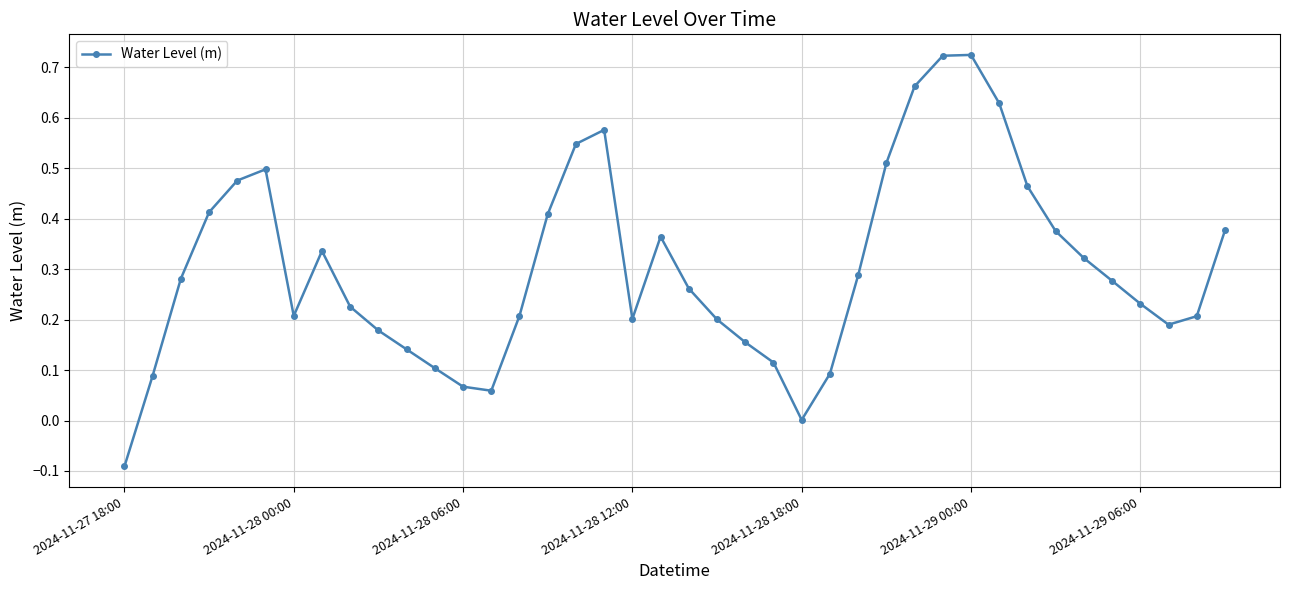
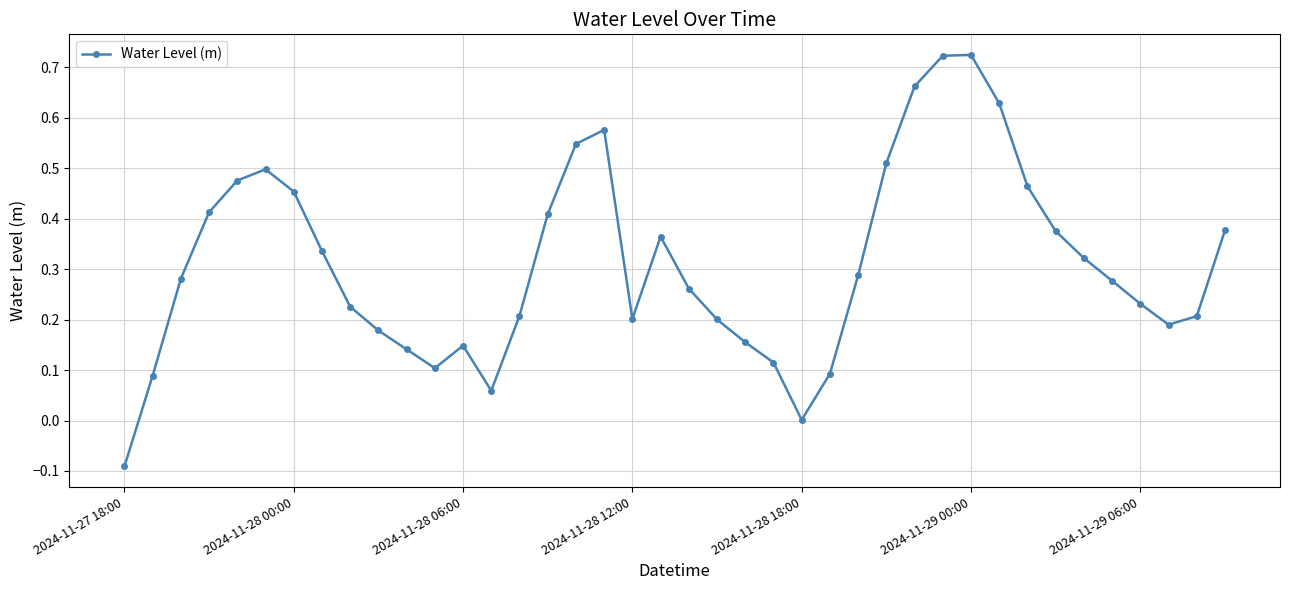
2024-11-28 00:00: 0.21 -> 0.45
2024-11-28 06:00: 0.07 -> 0.15
